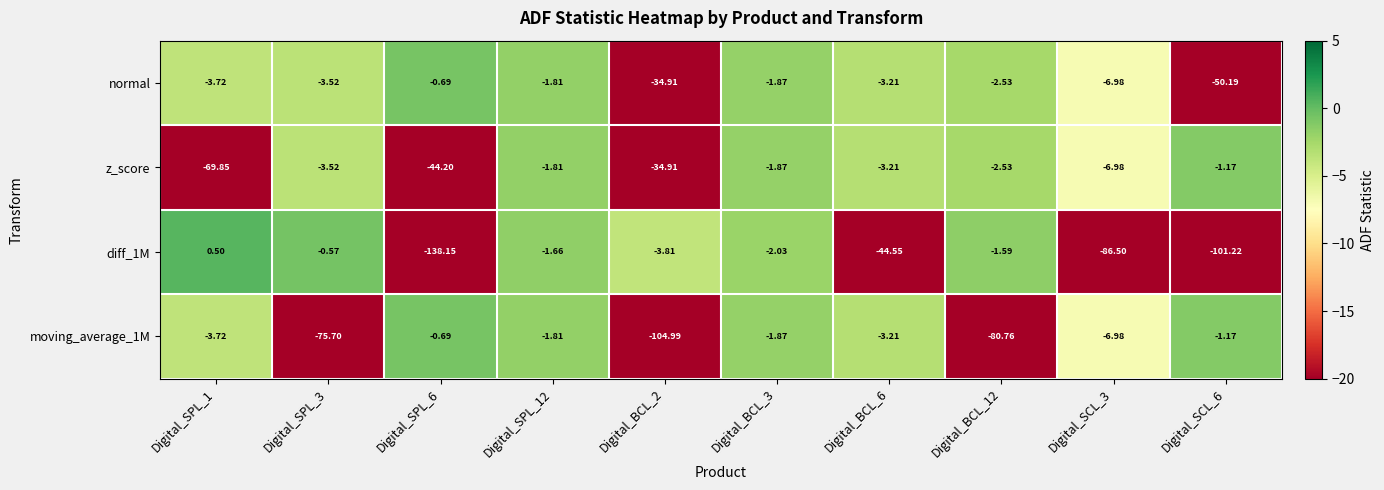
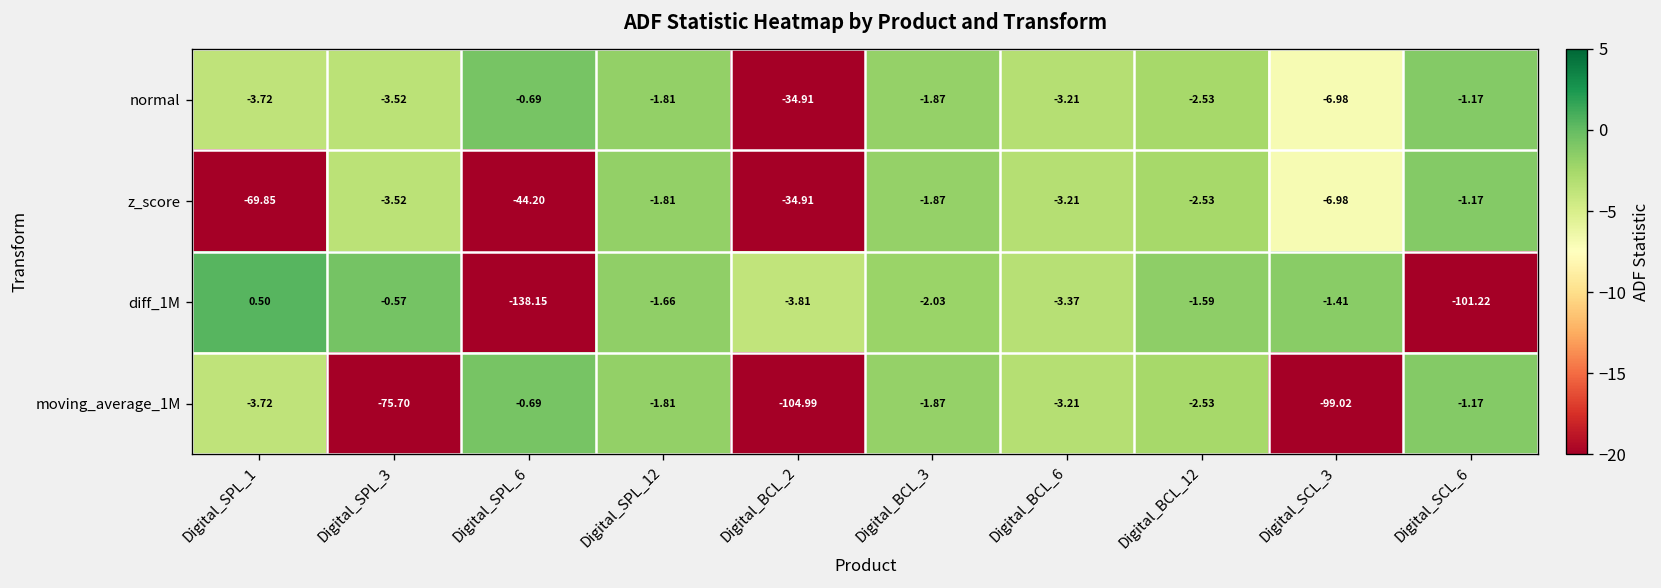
normal, Digital_SCL_6: -50.19 -> -1.17
diff_1M, Digital_BCL_6: -44.55 -> -3.37
diff_1M, Digital_SCL_3: -86.50 -> -1.41
moving_average_1M, Digital_BCL_12: -80.76 -> -2.53
moving_average_1M, Digital_SCL_3: -6.98 -> -99.02
